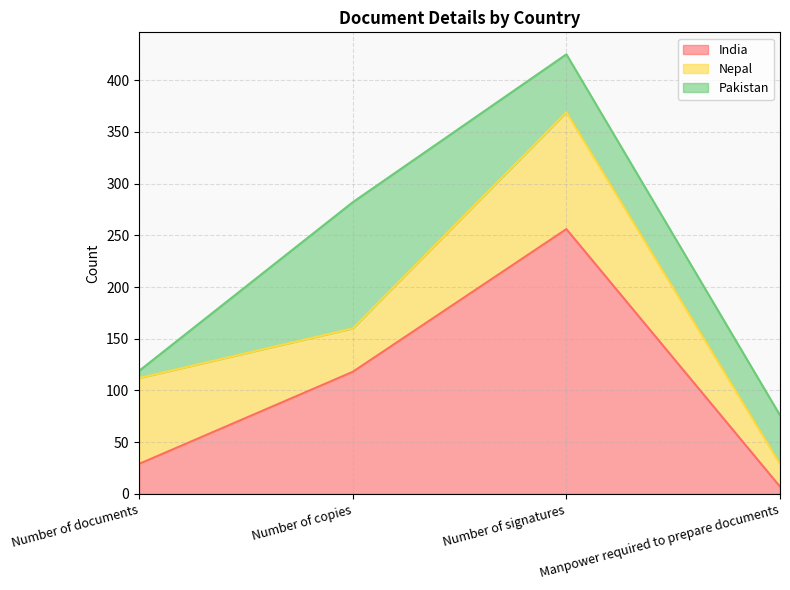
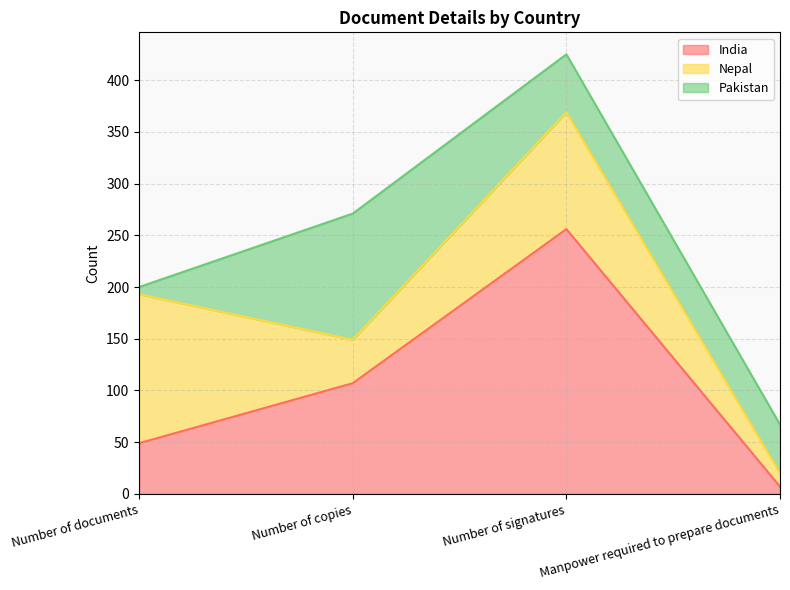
India, Number of documents: 29 -> 49
Nepal, Number of documents: 83 -> 144
India, Number of copies: 118 -> 107
Nepal, Manpower required to prepare documents: 22 -> 13
